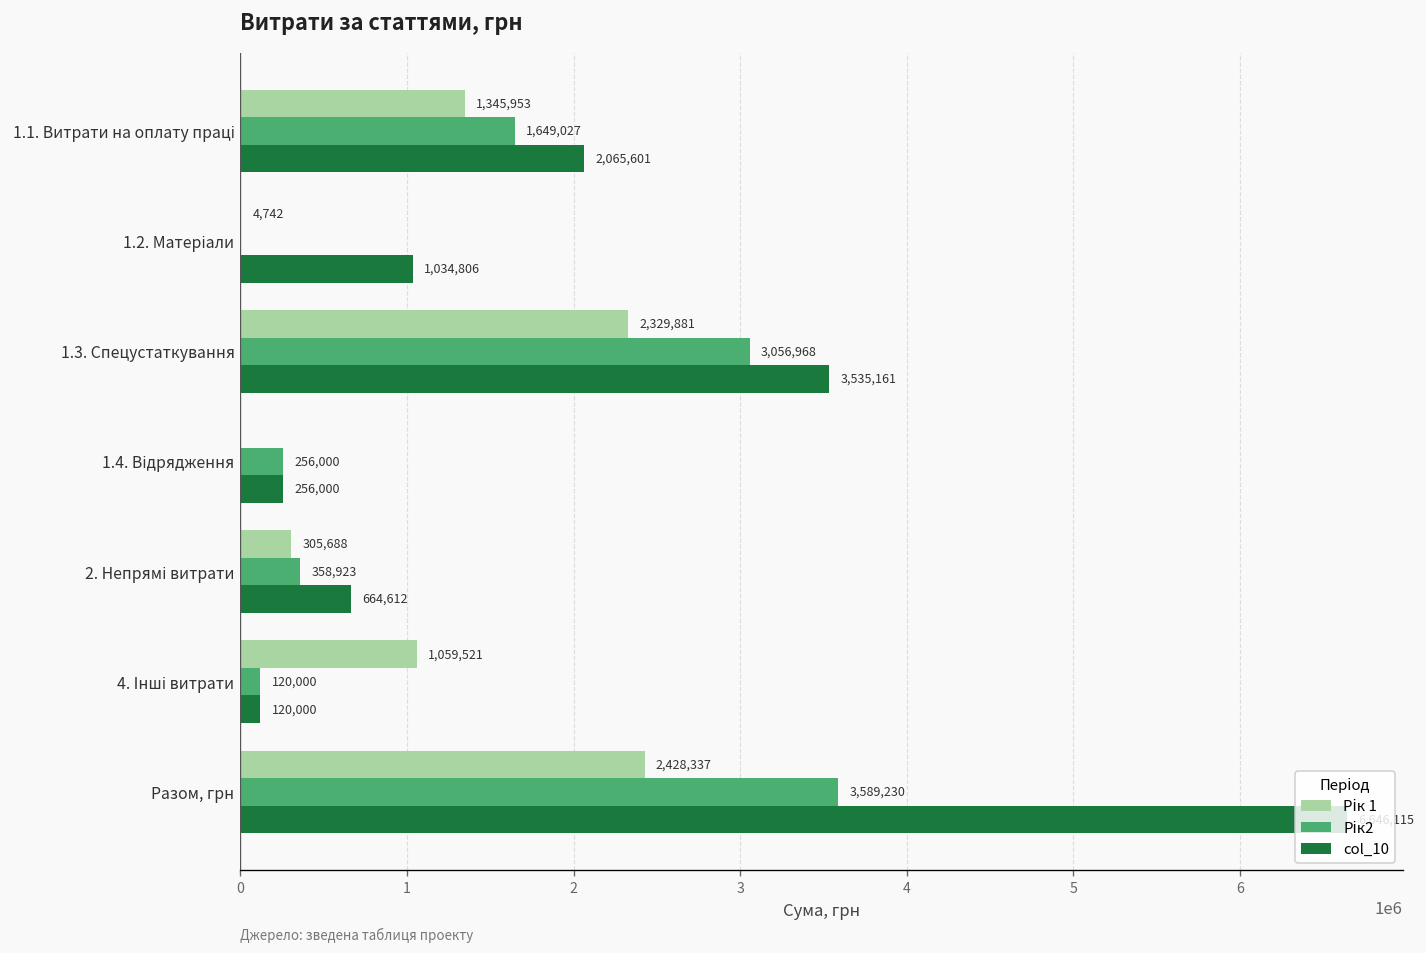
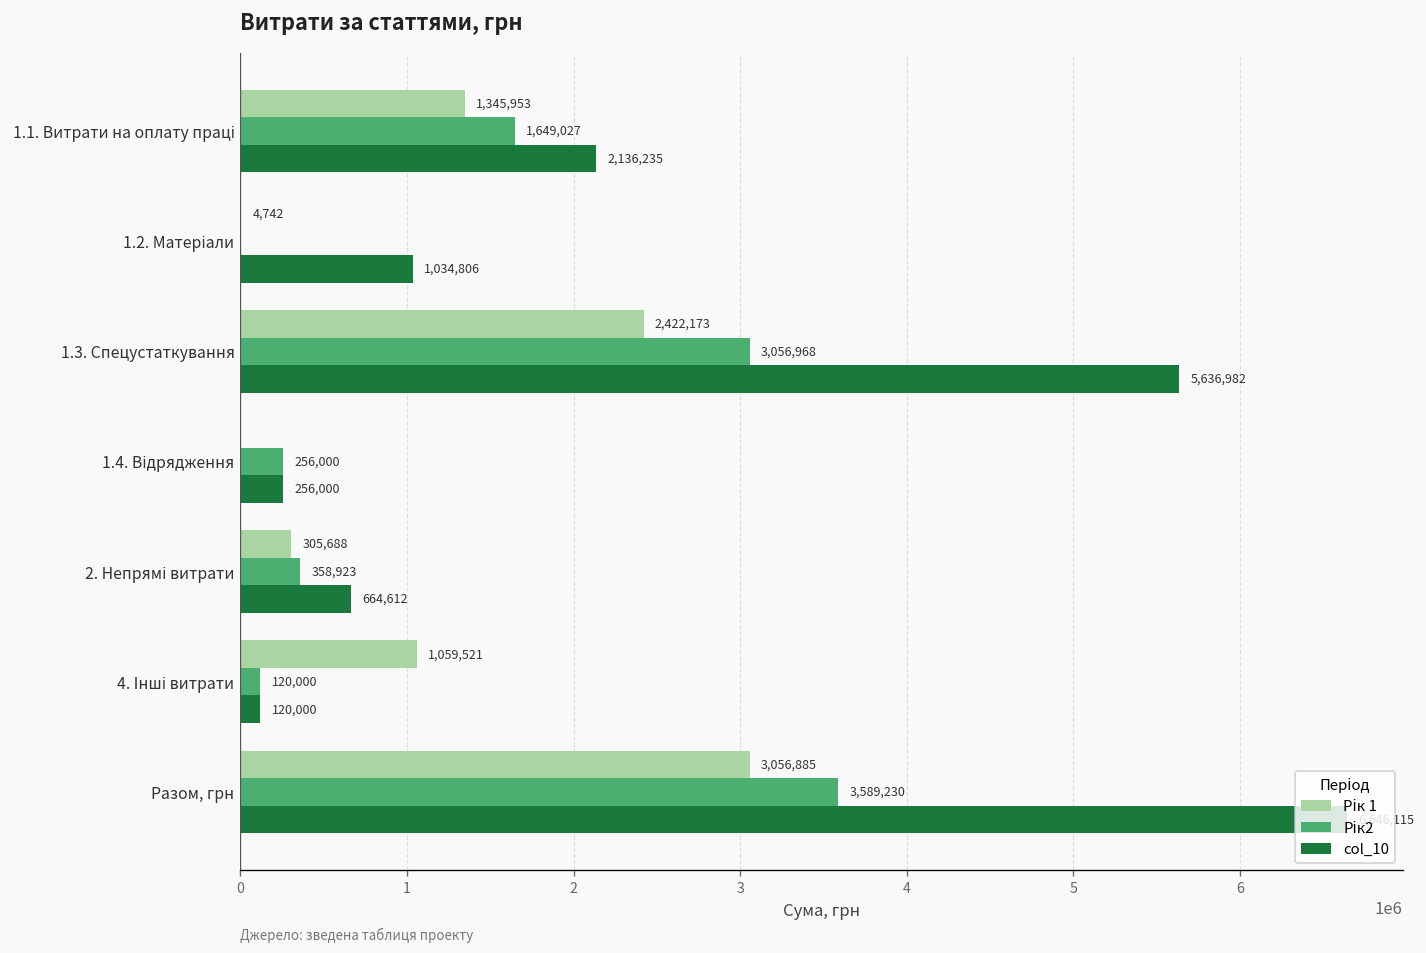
col_10, 1.1. Витрати на оплату праці: 2,065,601 -> 2,136,235
Рік 1, 1.3. Спецустаткування: 2,329,881 -> 2,422,173
col_10, 1.3. Спецустаткування: 3,535,161 -> 5,636,982
Рік 1, Разом, грн: 2,428,337 -> 3,056,885
